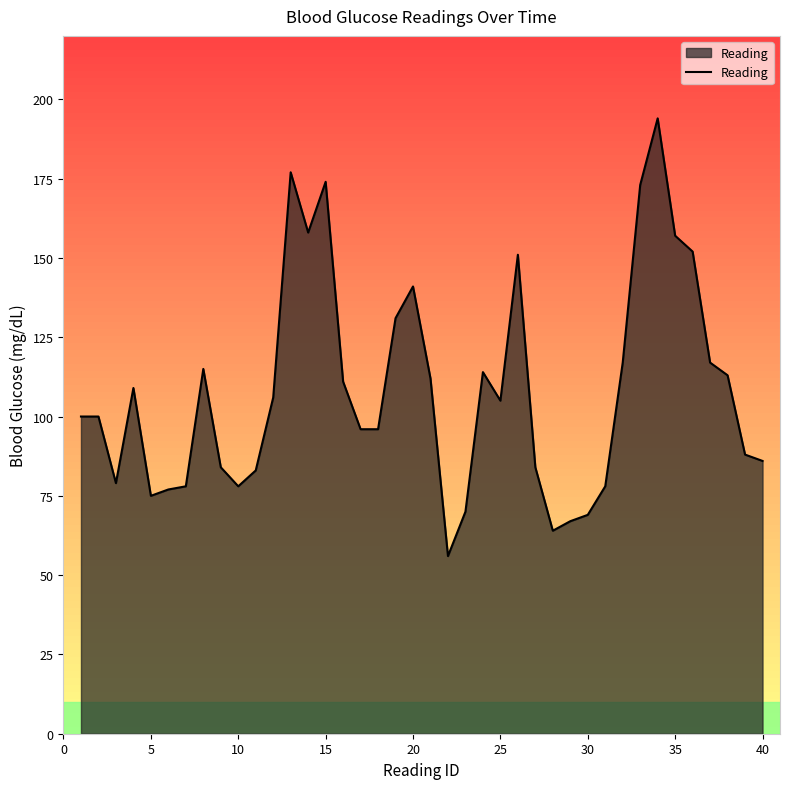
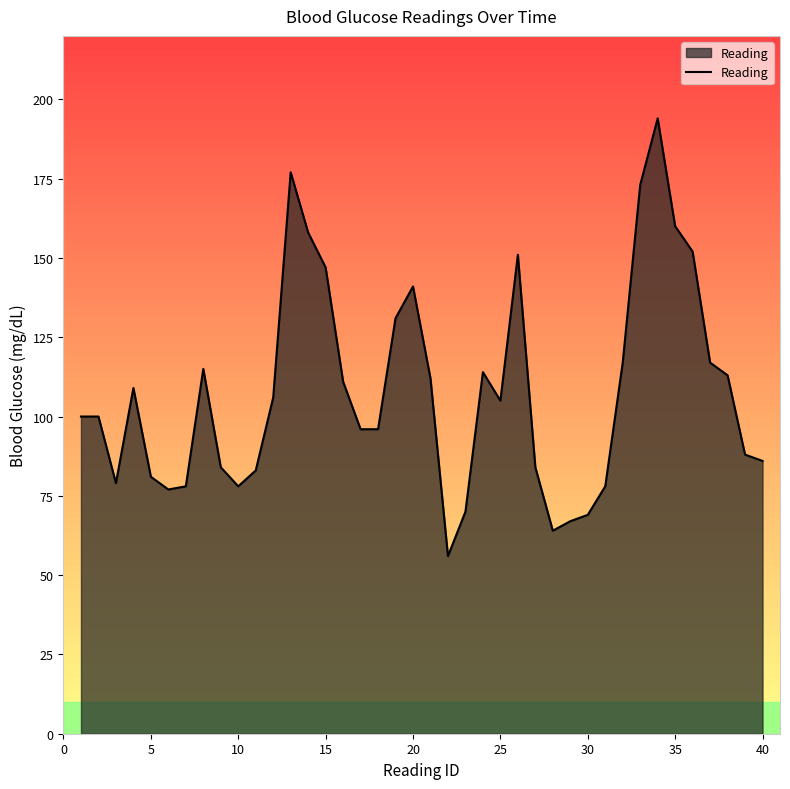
5: 75 -> 81
15: 174 -> 147
35: 157 -> 160
